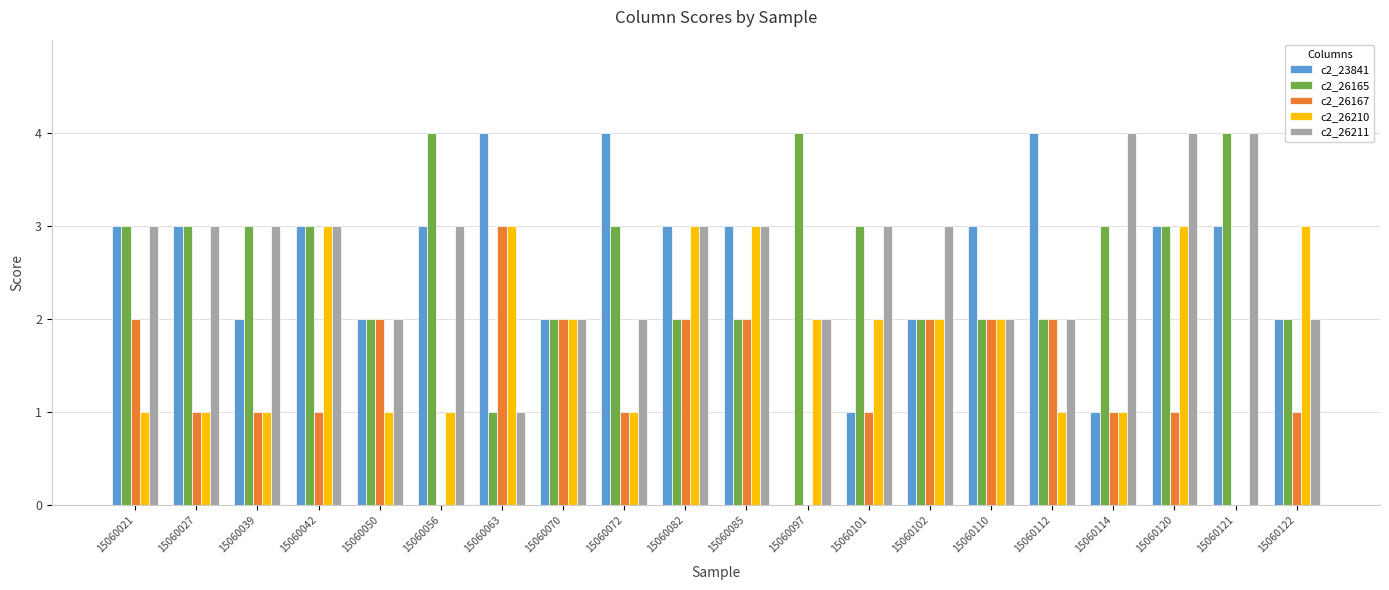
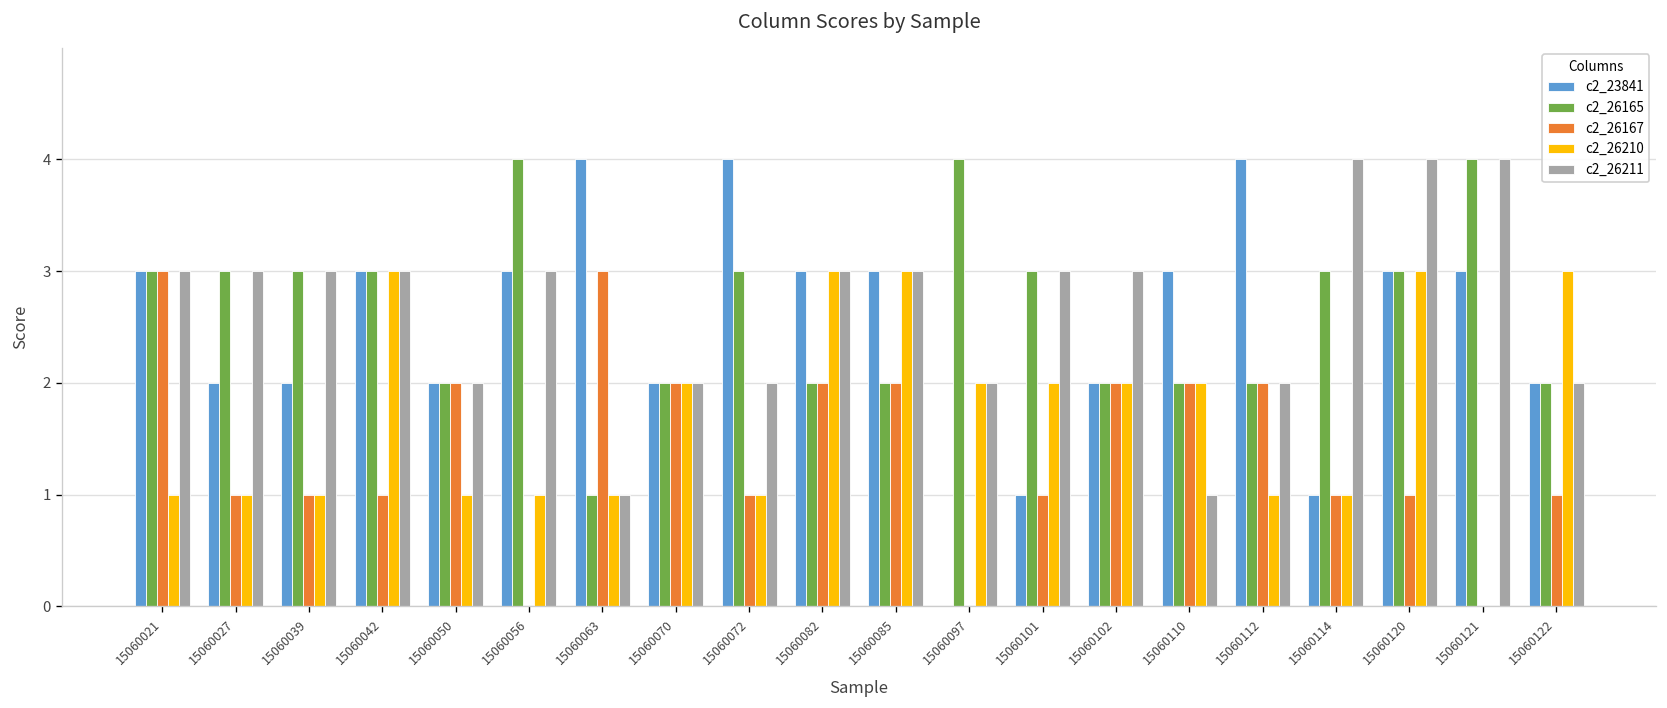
c2_26167, 15060021: 2 -> 3
c2_23841, 15060027: 3 -> 2
c2_26210, 15060063: 3 -> 1
c2_26211, 15060110: 2 -> 1
